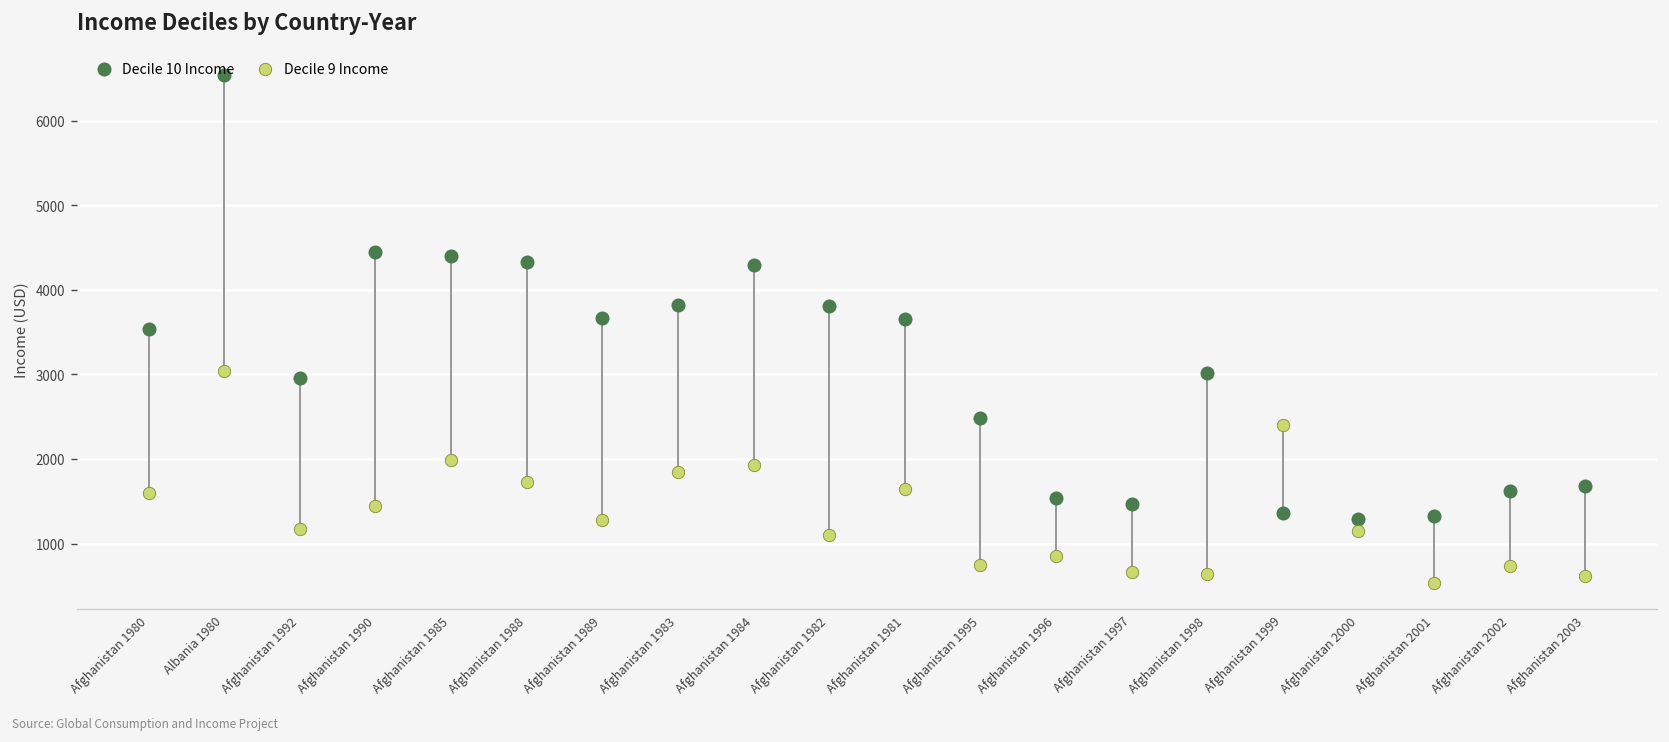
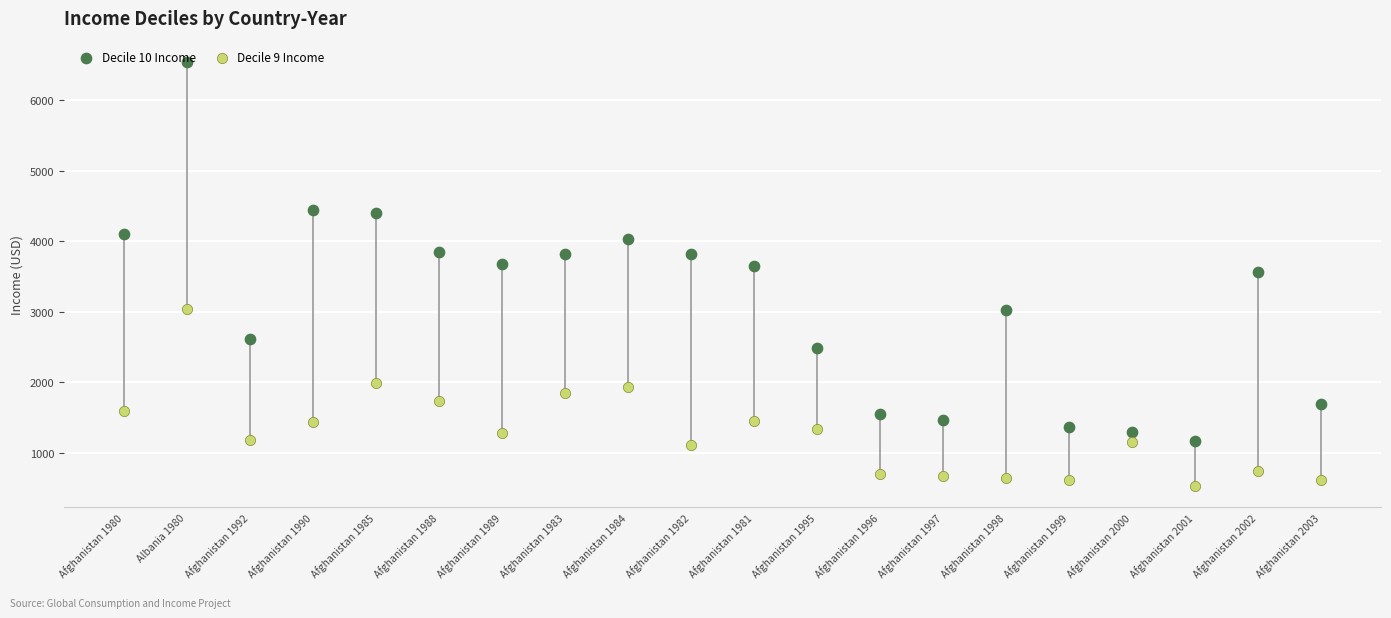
Decile 10 Income, Afghanistan 1980: 3500 -> 4100
Decile 10 Income, Afghanistan 1992: 3000 -> 2600
Decile 10 Income, Afghanistan 1988: 4300 -> 3800
Decile 10 Income, Afghanistan 1984: 4300 -> 4000
Decile 9 Income, Afghanistan 1981: 1600 -> 1500
Decile 9 Income, Afghanistan 1995: 700 -> 1300
Decile 9 Income, Afghanistan 1996: 900 -> 700
Decile 9 Income, Afghanistan 1999: 2400 -> 600
Decile 10 Income, Afghanistan 2001: 1300 -> 1200
Decile 10 Income, Afghanistan 2002: 1600 -> 3600
